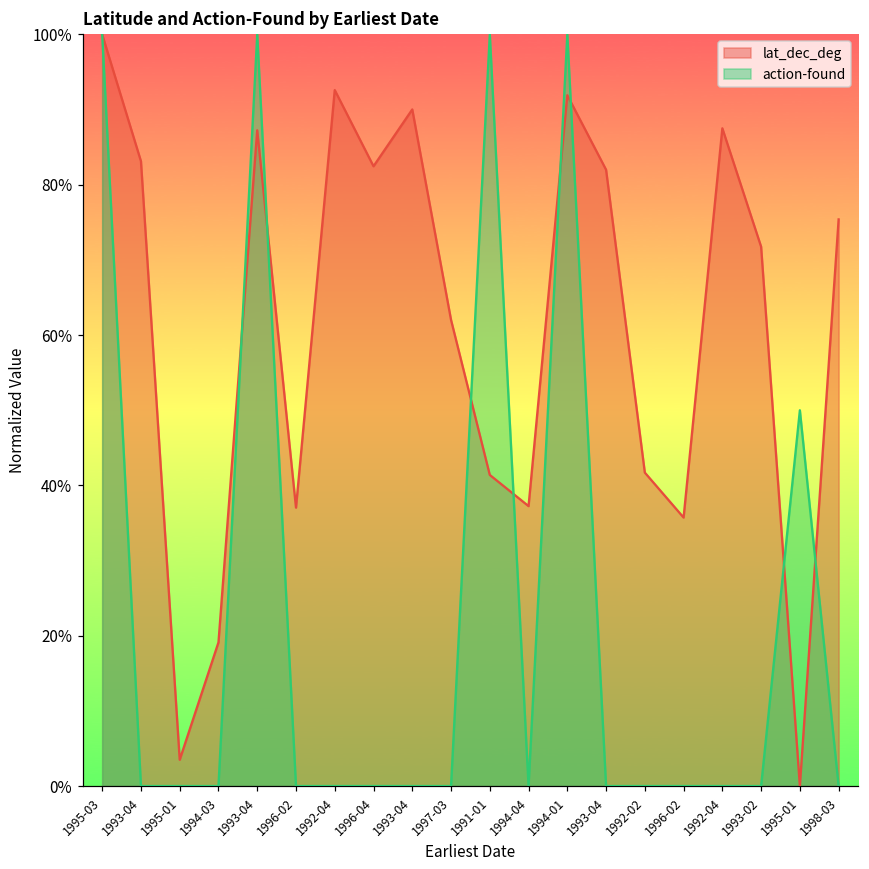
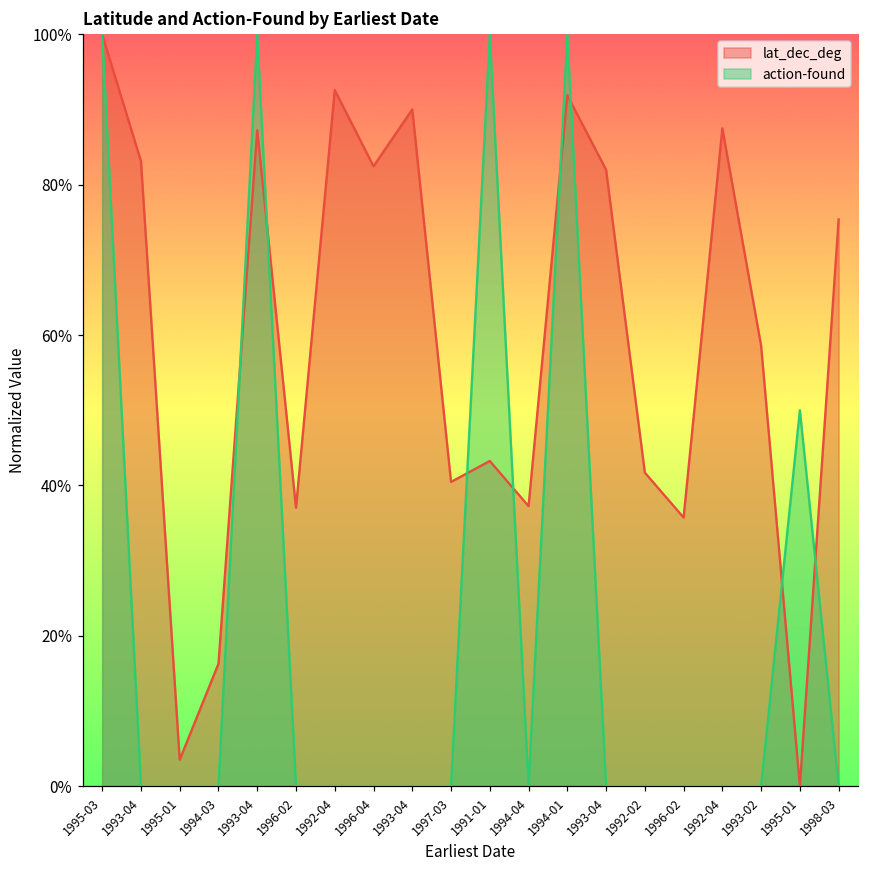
lat_dec_deg, 1994-03: 19% -> 16%
lat_dec_deg, 1997-03: 62% -> 40%
lat_dec_deg, 1991-01: 41% -> 43%
lat_dec_deg, 1993-02: 72% -> 59%
